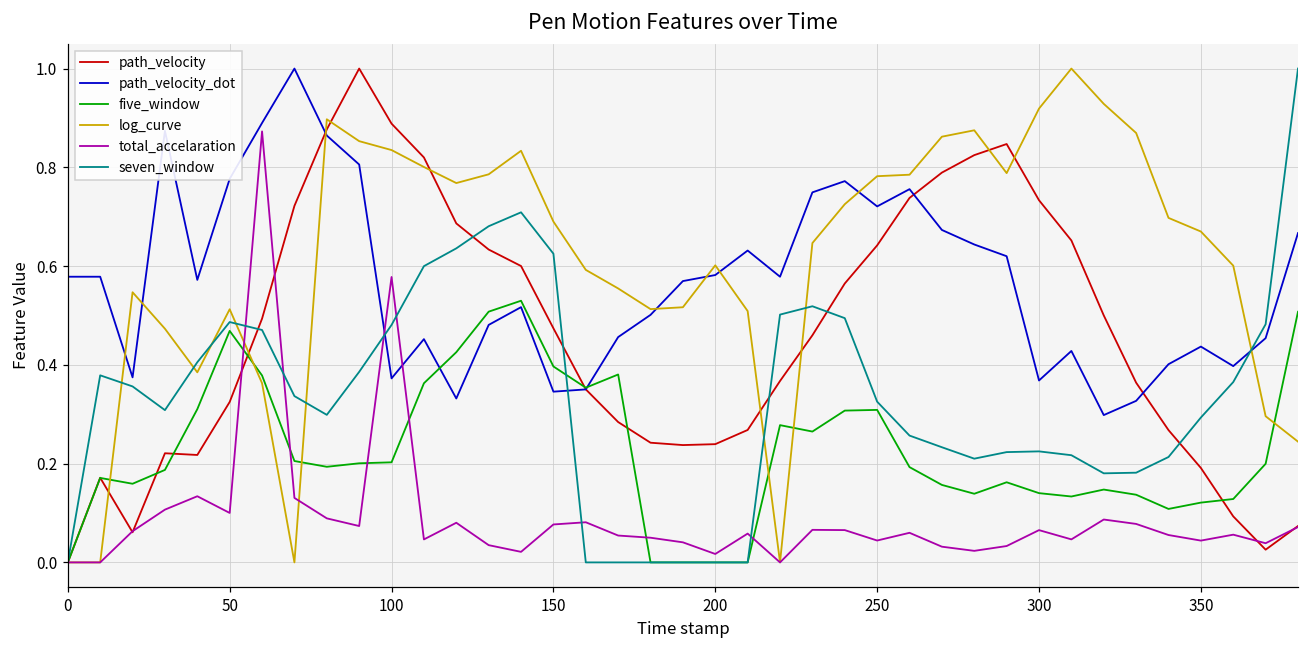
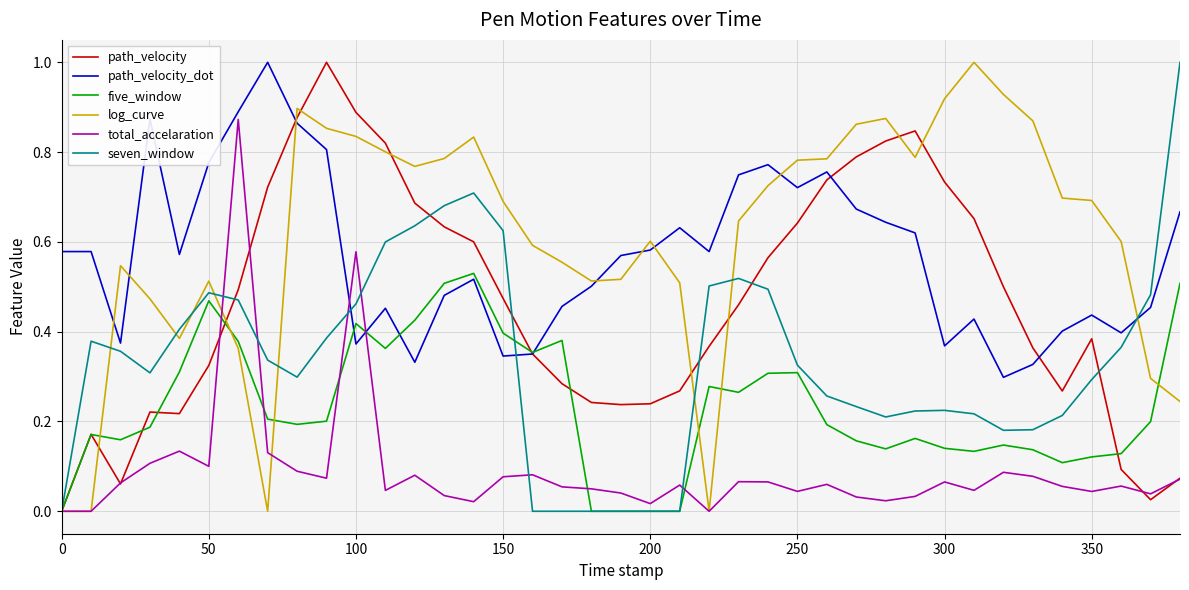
five_window, 100: 0.20 -> 0.42
seven_window, 100: 0.48 -> 0.46
path_velocity, 350: 0.19 -> 0.38
log_curve, 350: 0.67 -> 0.69
